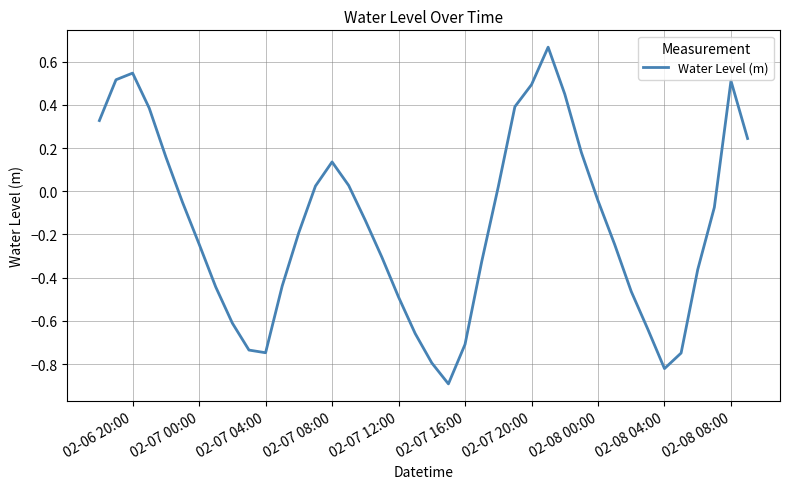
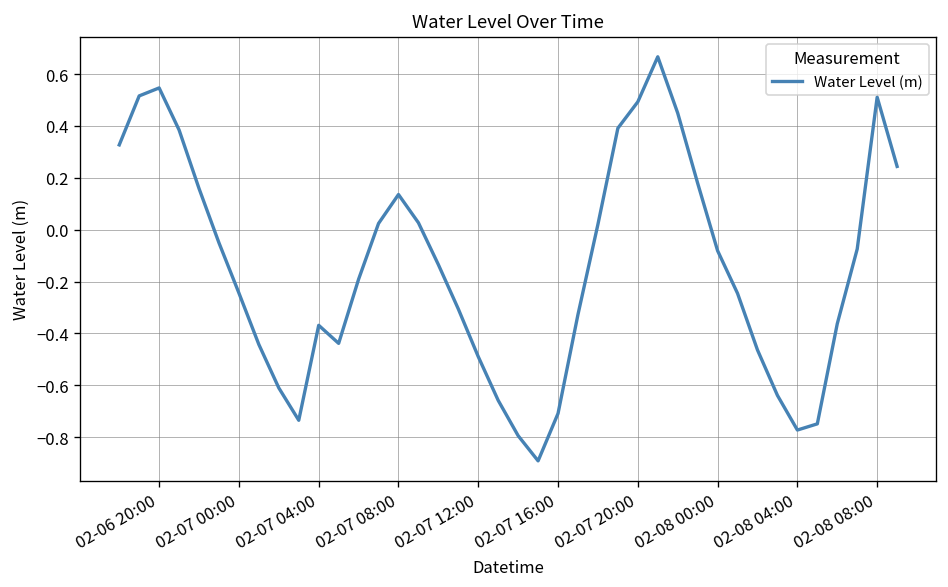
02-07 04:00: -0.75 -> -0.37
02-08 00:00: -0.04 -> -0.08
02-08 04:00: -0.82 -> -0.77
